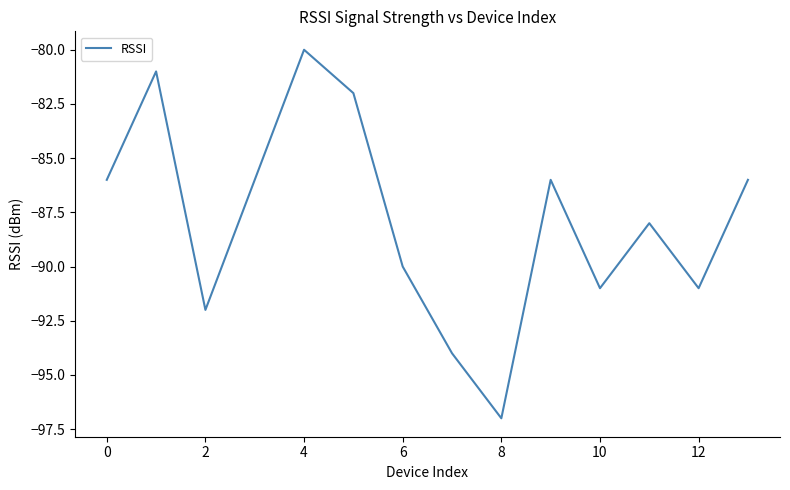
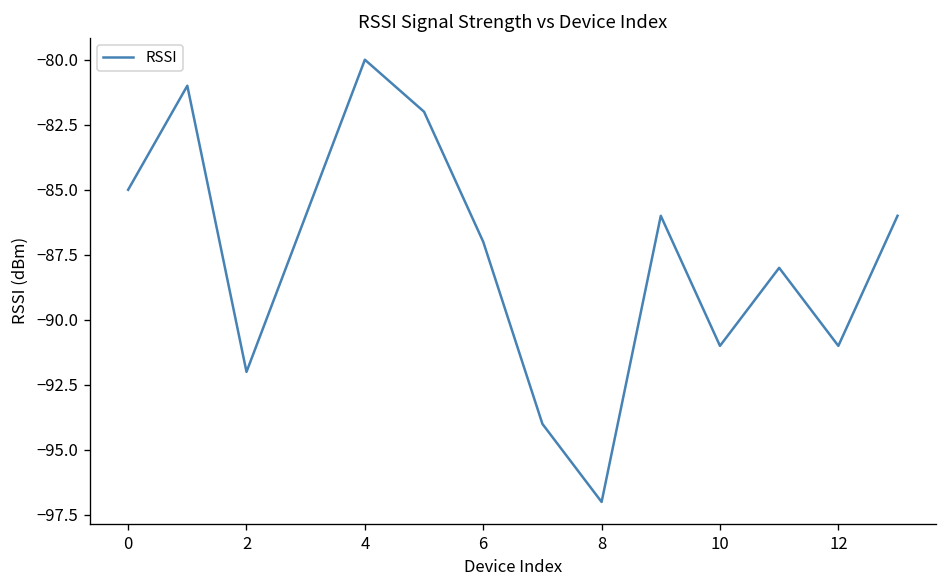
0: -86 -> -85
6: -90 -> -87
